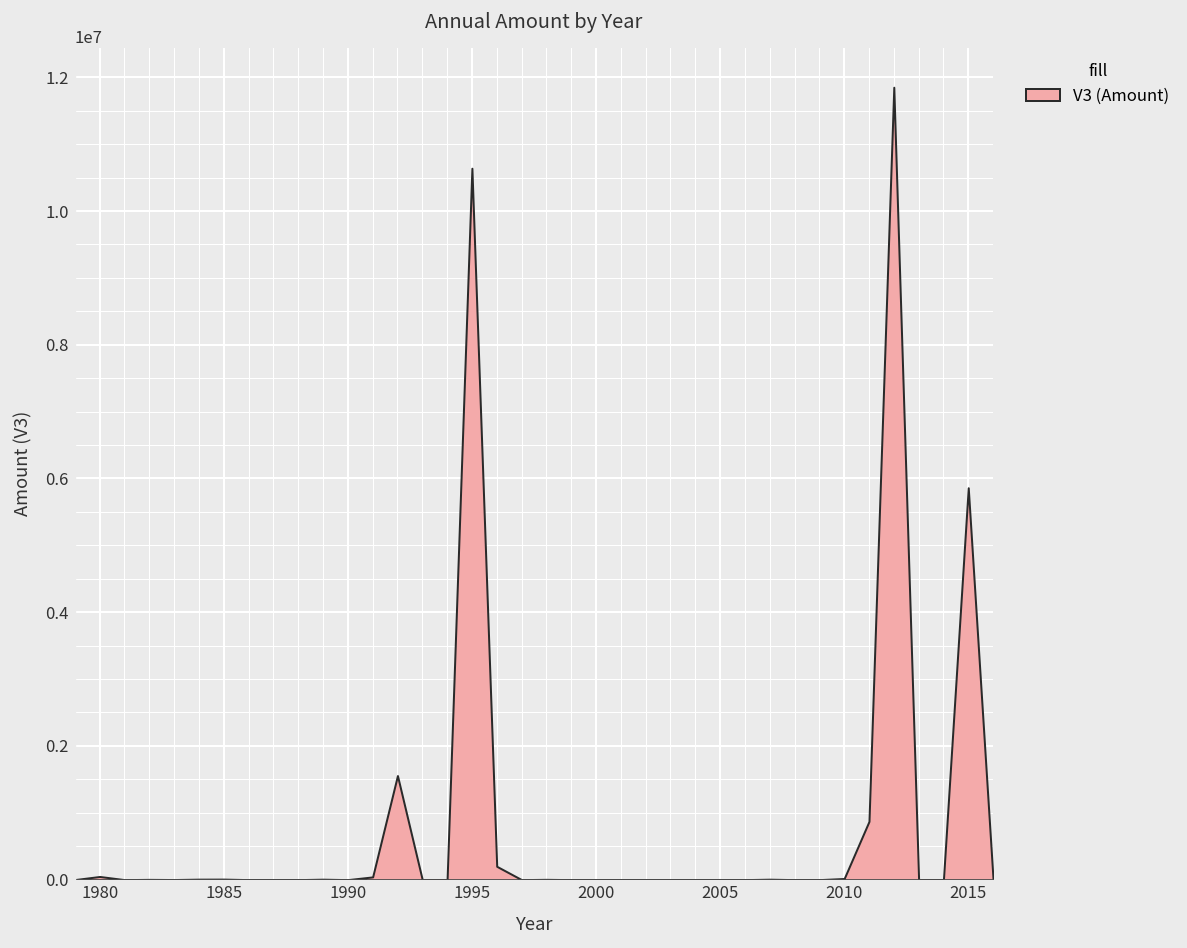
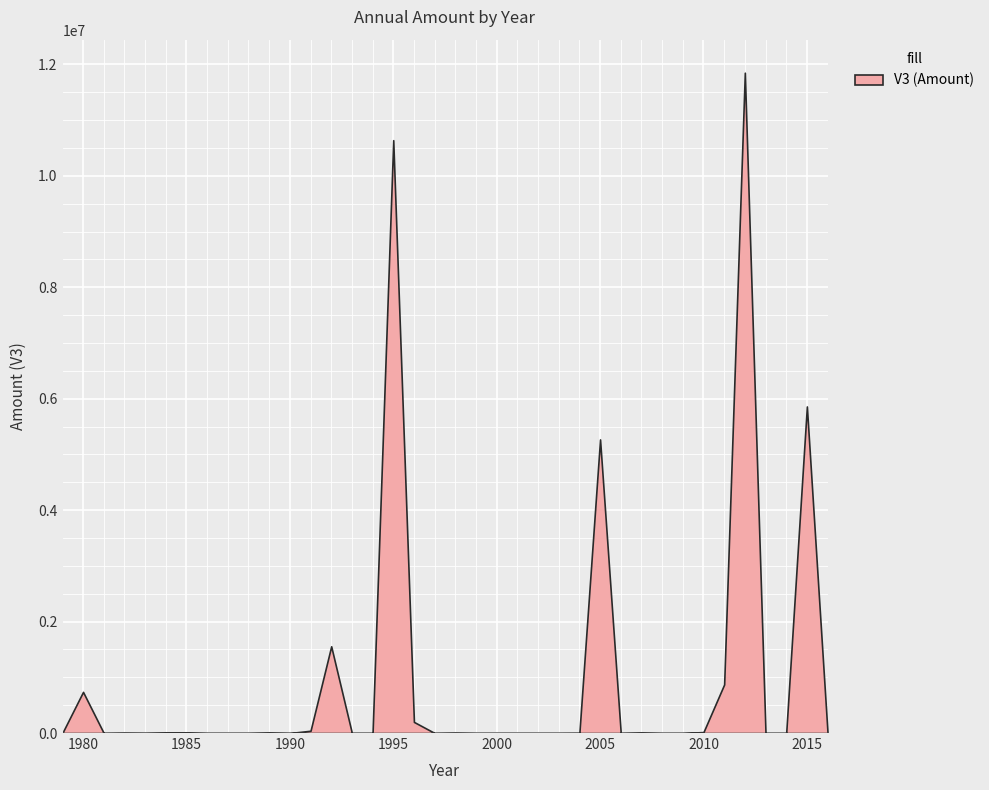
1980: 0 -> 700000
2005: 0 -> 5300000
